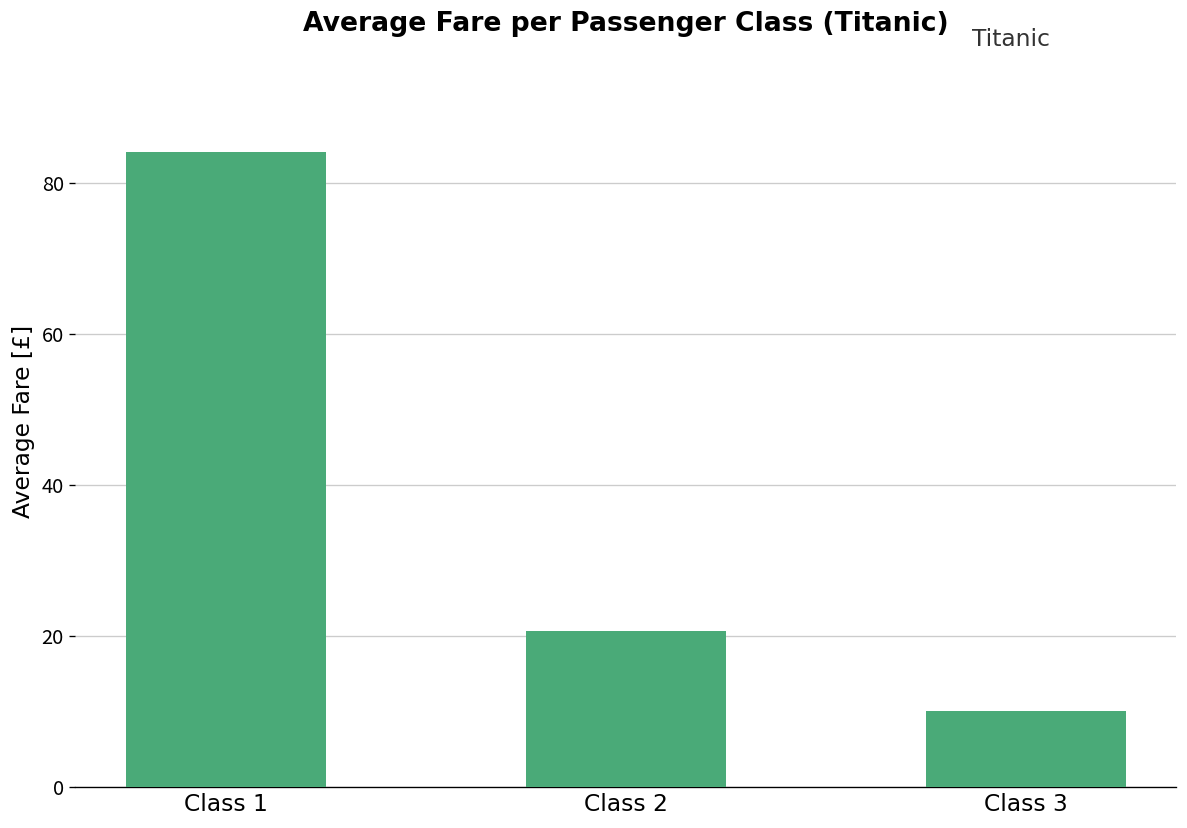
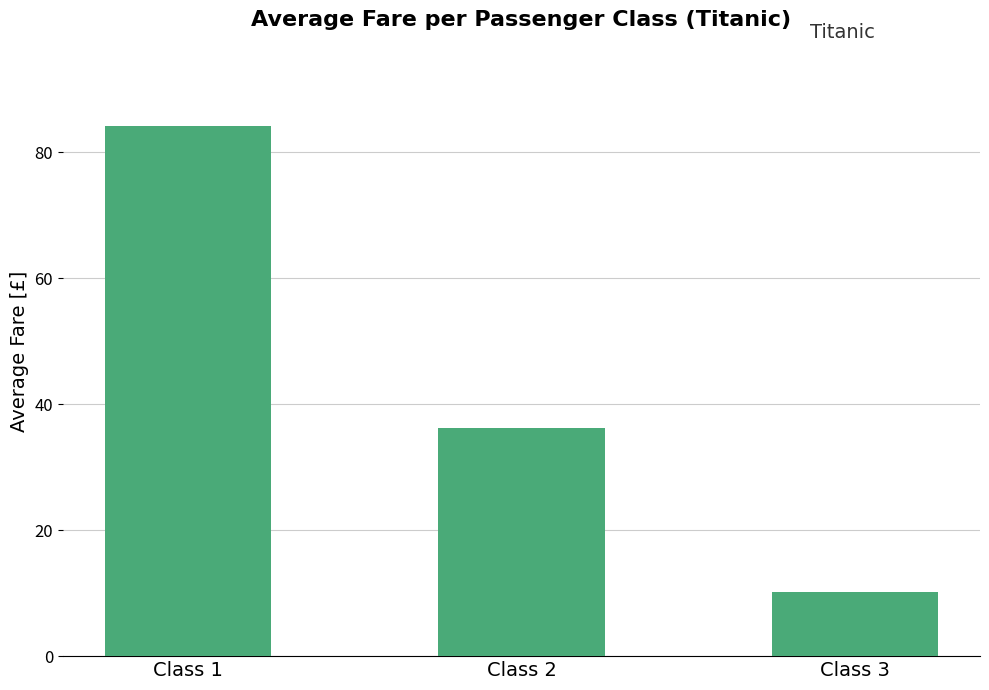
Class 2: 21 -> 36
